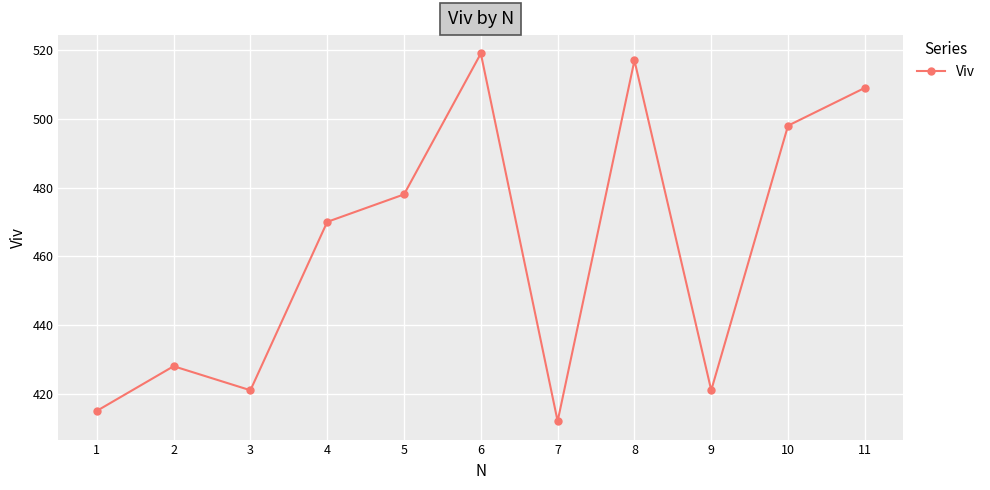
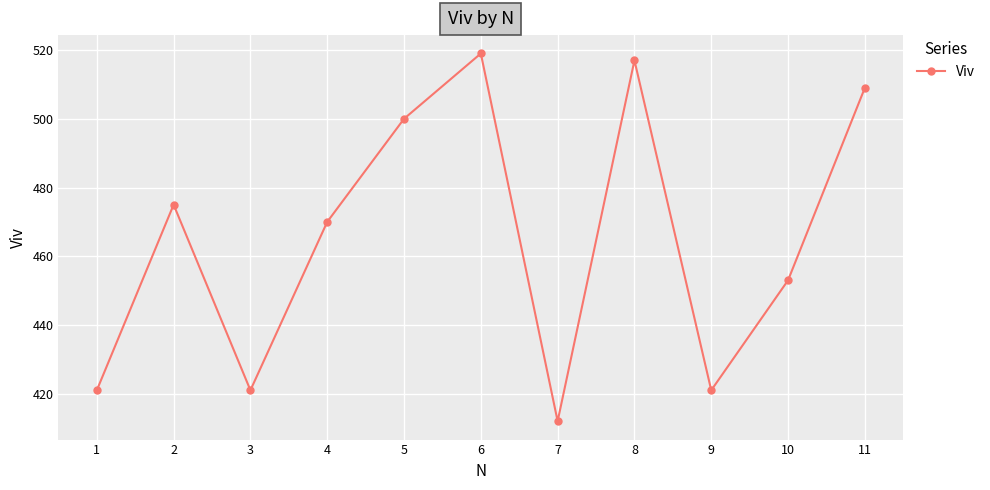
1: 415 -> 421
2: 428 -> 475
5: 478 -> 500
10: 498 -> 453
